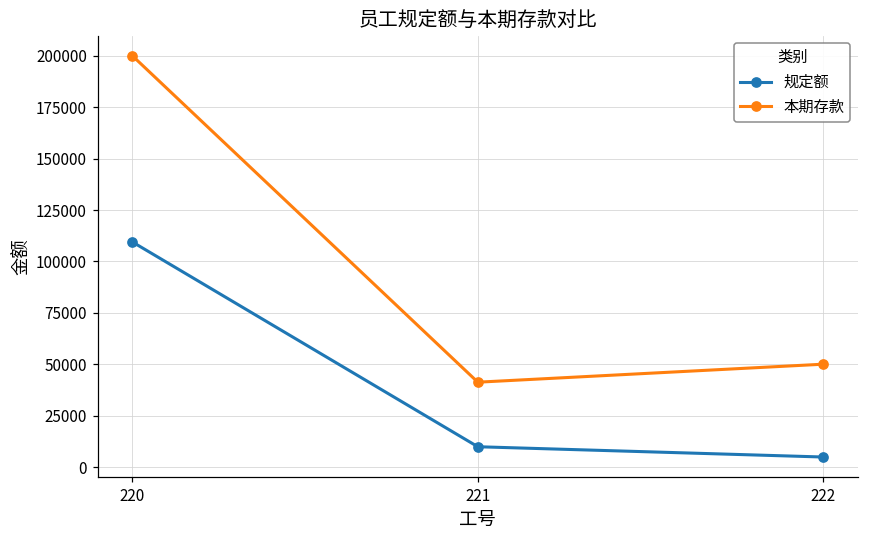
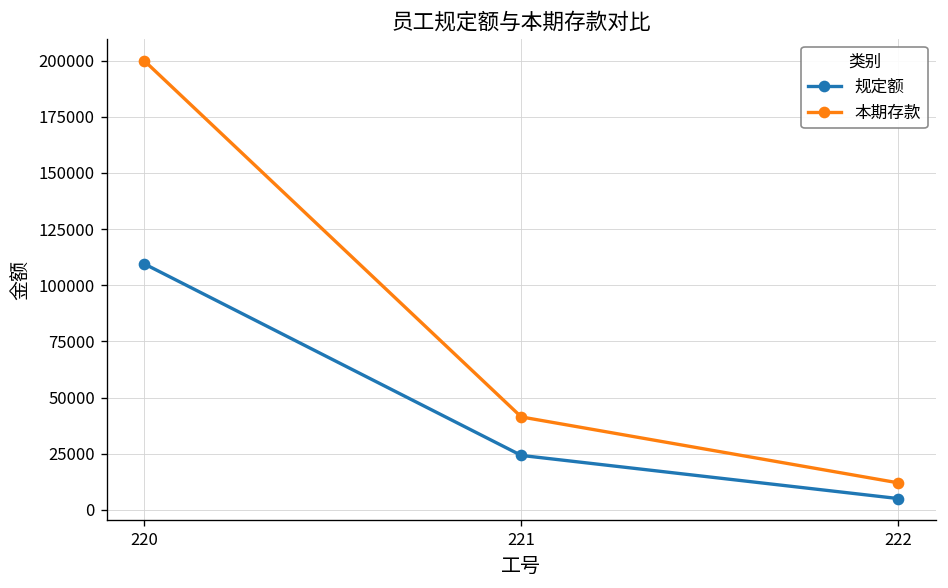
规定额, 221: 10000 -> 24000
本期存款, 222: 50000 -> 12000
